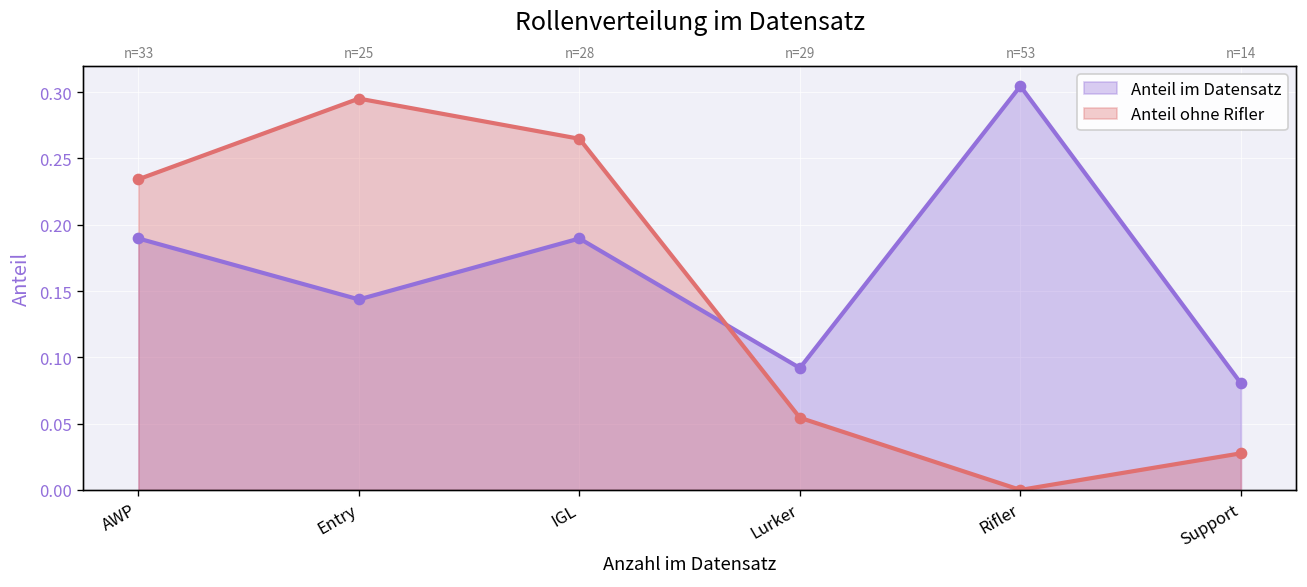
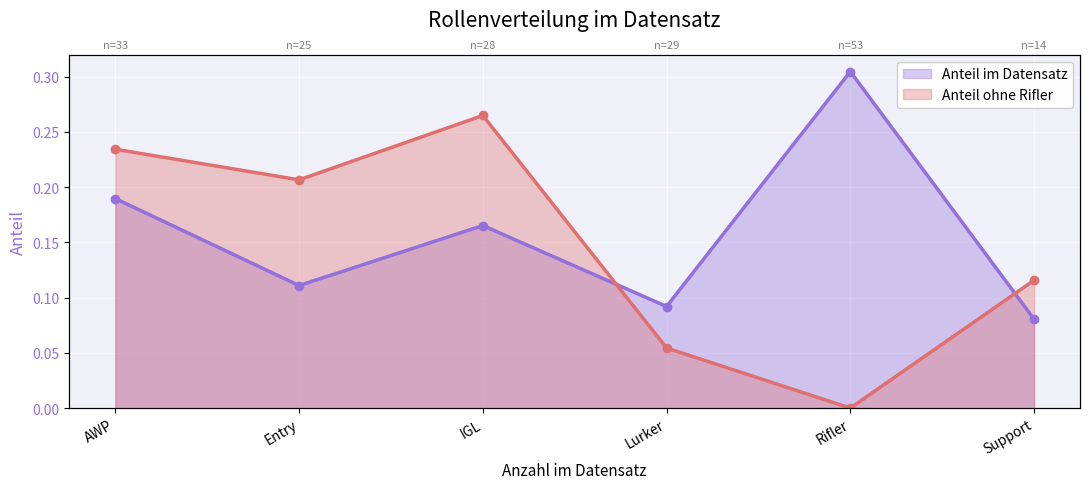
Anteil im Datensatz, Entry: 0.144 -> 0.111
Anteil ohne Rifler, Entry: 0.295 -> 0.207
Anteil im Datensatz, IGL: 0.190 -> 0.165
Anteil ohne Rifler, Support: 0.028 -> 0.116
